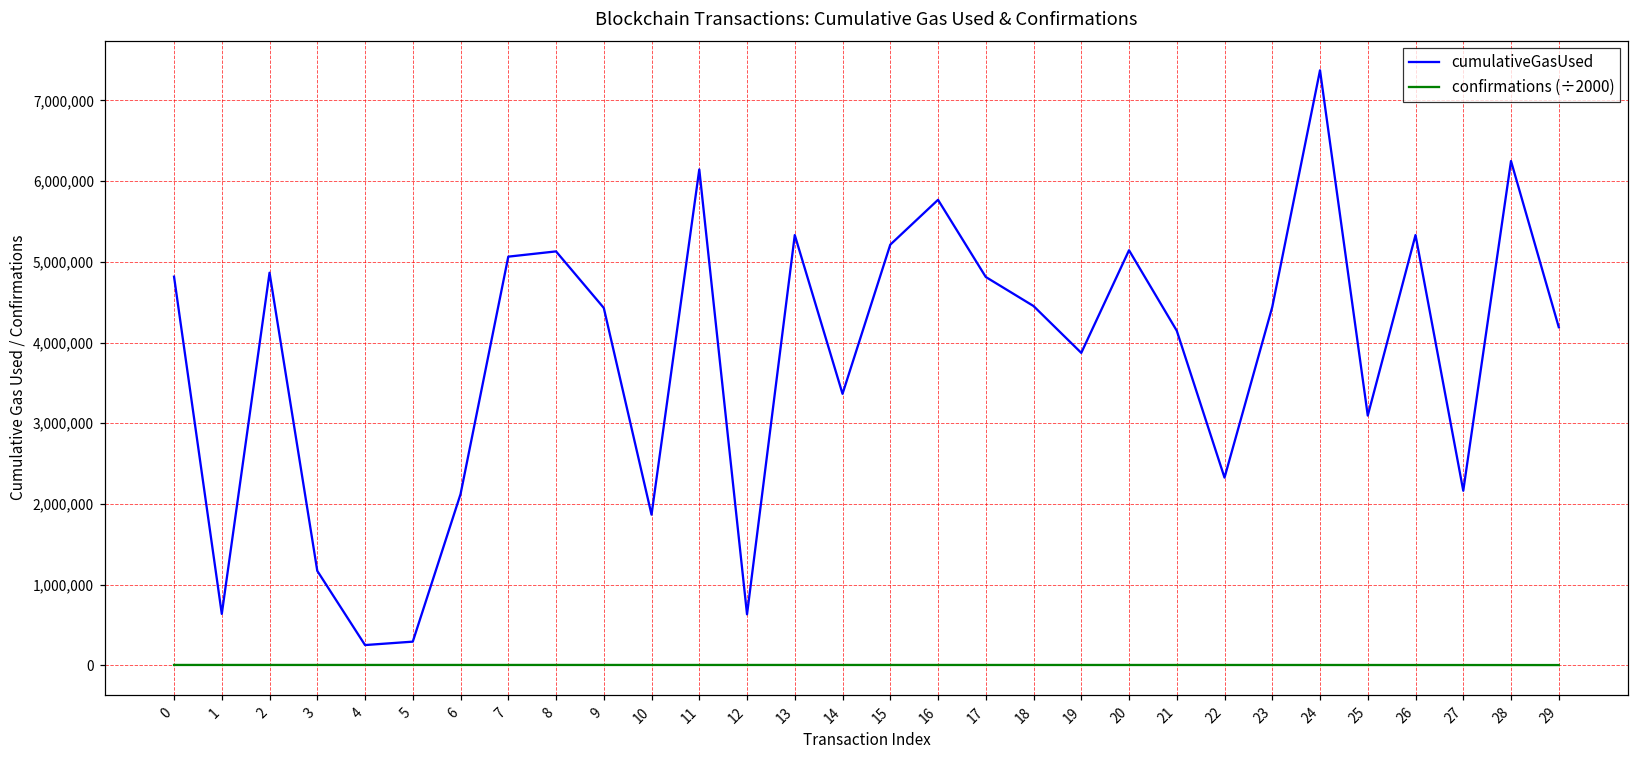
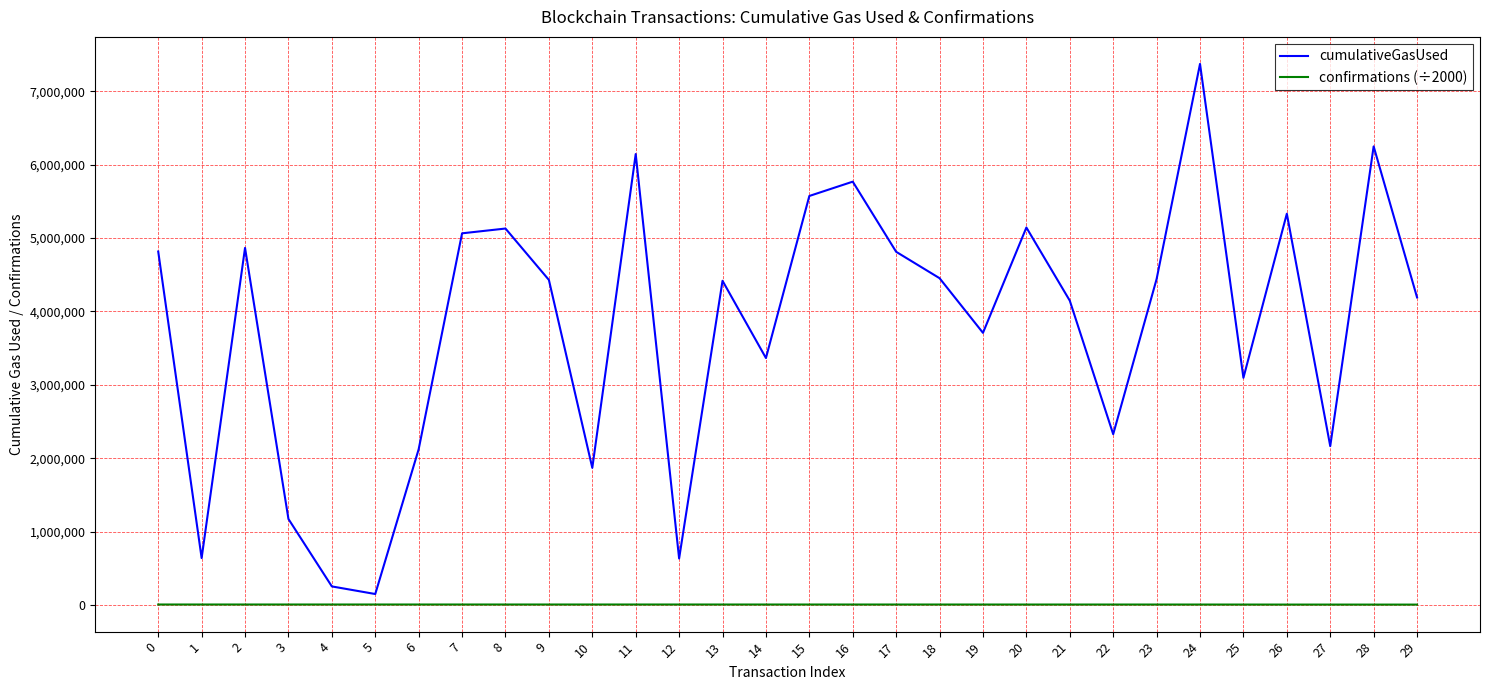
cumulativeGasUsed, 5: 300,000 -> 100,000
cumulativeGasUsed, 13: 5,300,000 -> 4,400,000
cumulativeGasUsed, 15: 5,200,000 -> 5,600,000
cumulativeGasUsed, 19: 3,900,000 -> 3,700,000
